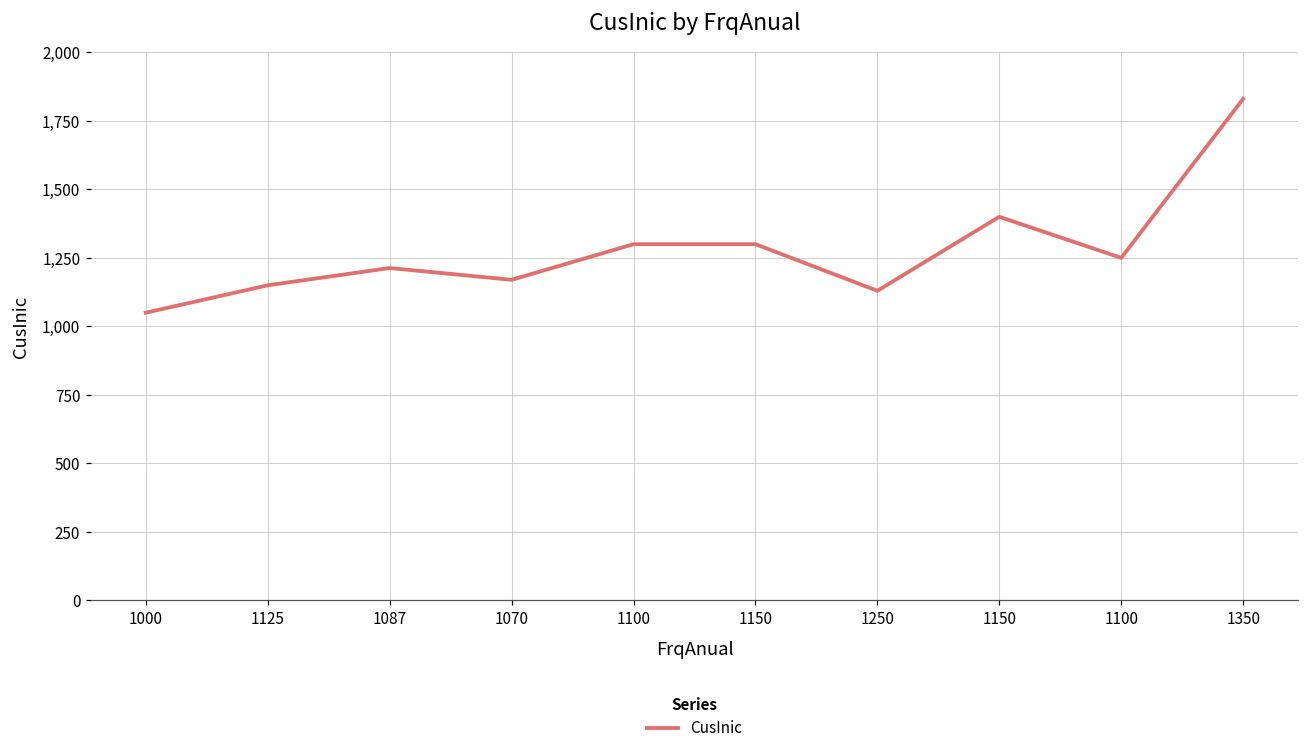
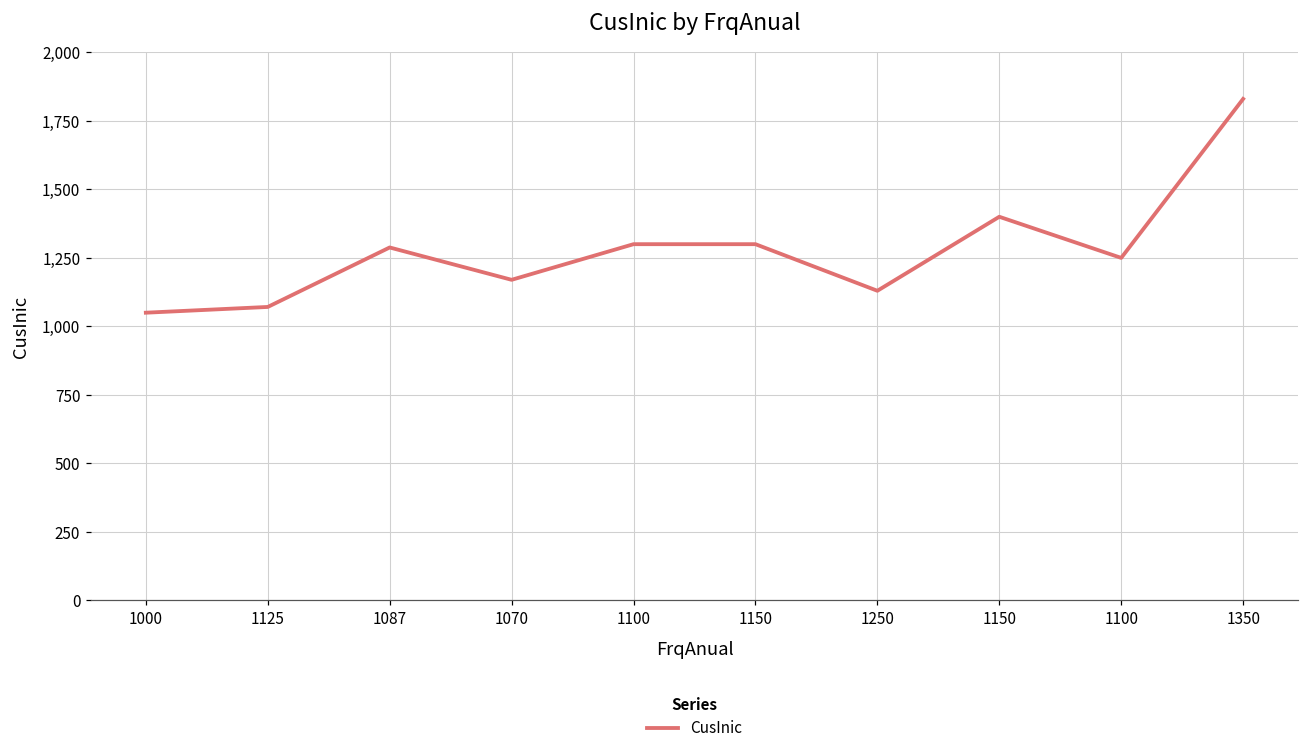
1125: 1,150 -> 1,070
1087: 1,210 -> 1,290
